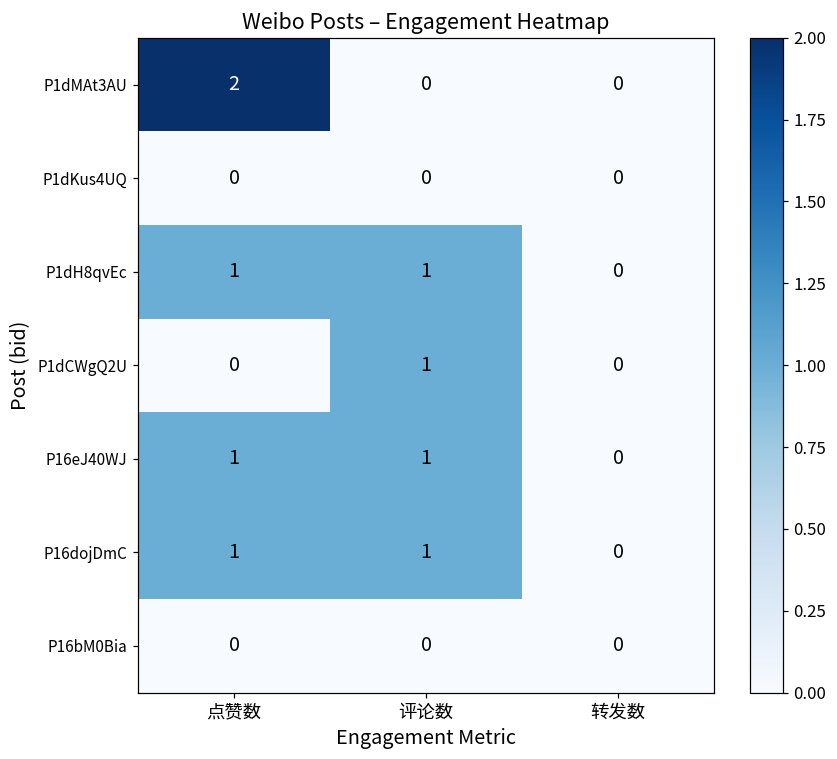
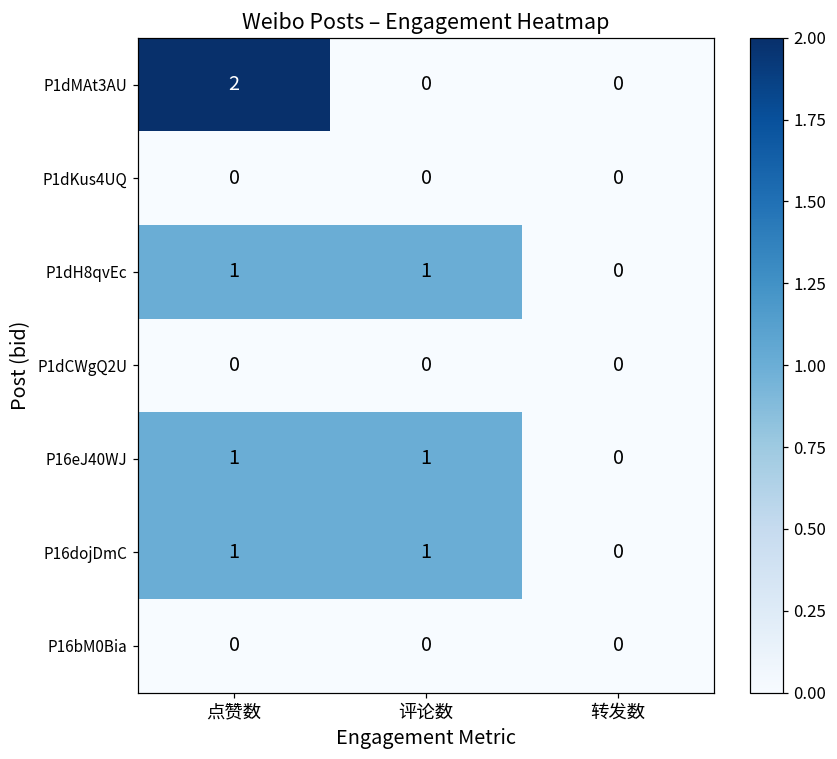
P1dCWgQ2U, 评论数: 1 -> 0
